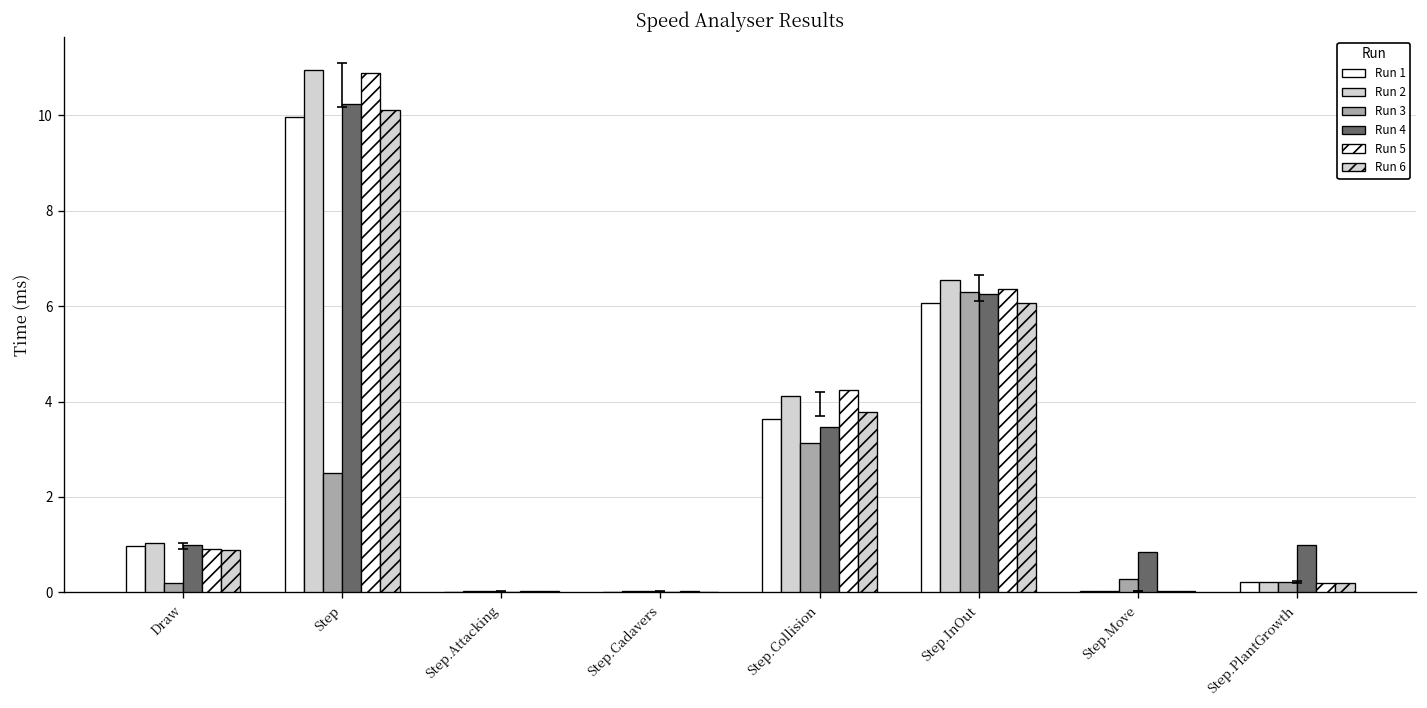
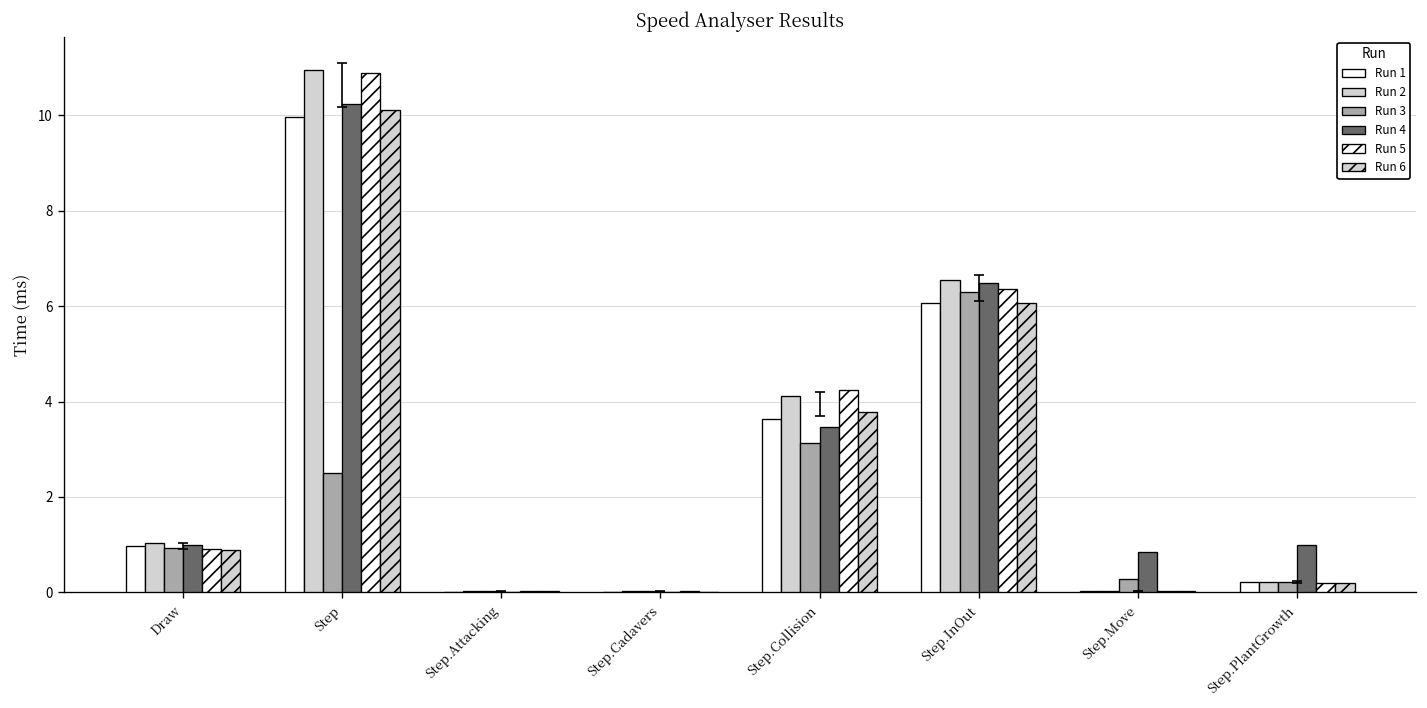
Run 3, Draw: 0.2 -> 0.9
Run 4, Step.InOut: 6.3 -> 6.5
